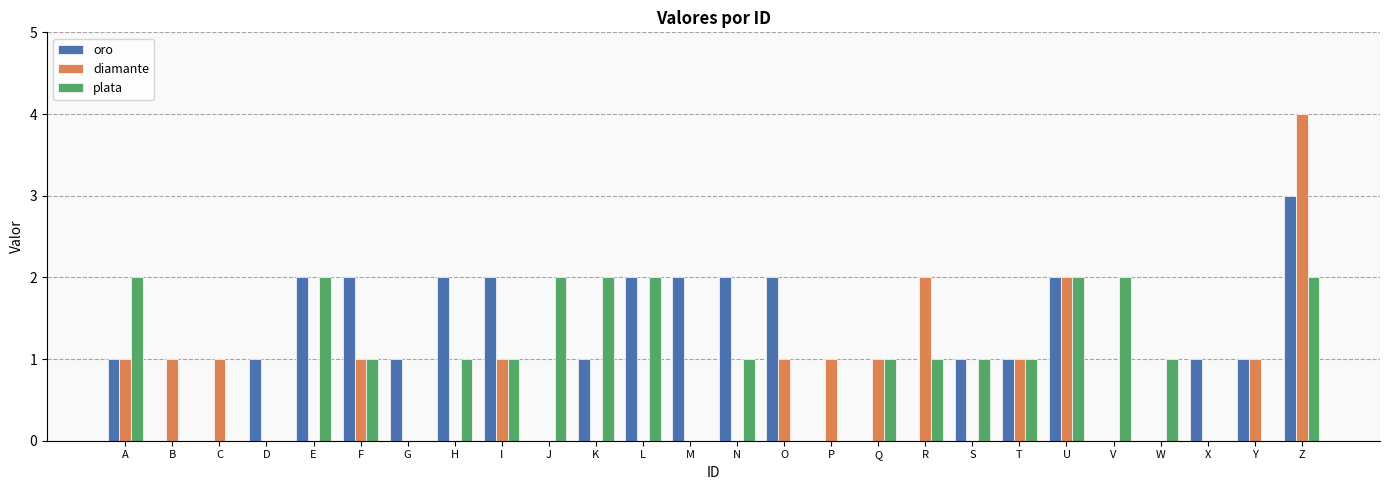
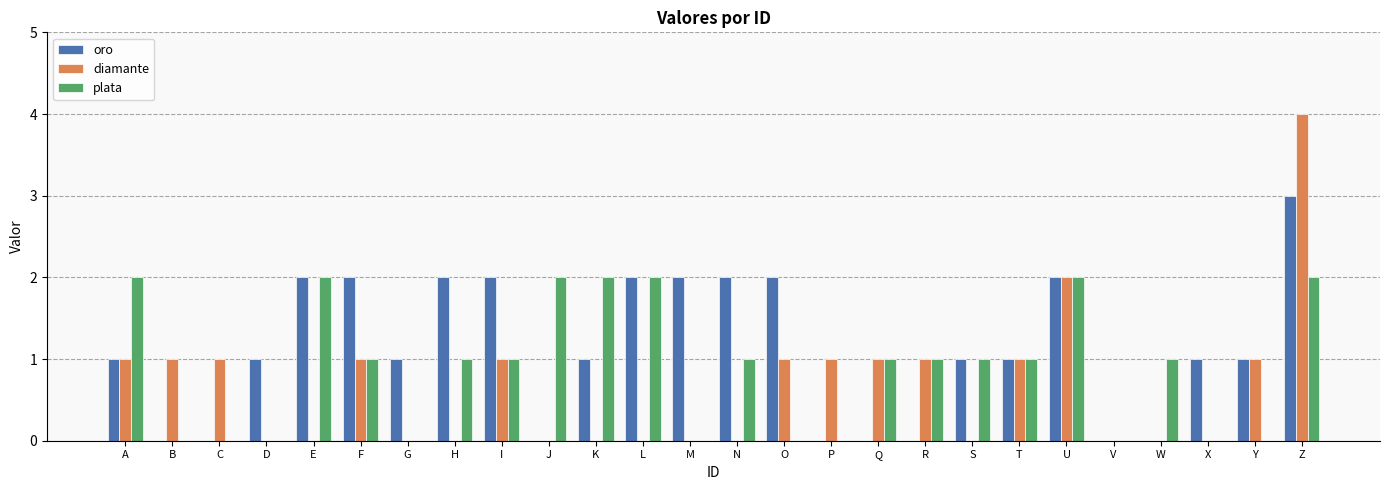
diamante, R: 2 -> 1
plata, V: 2 -> 0
